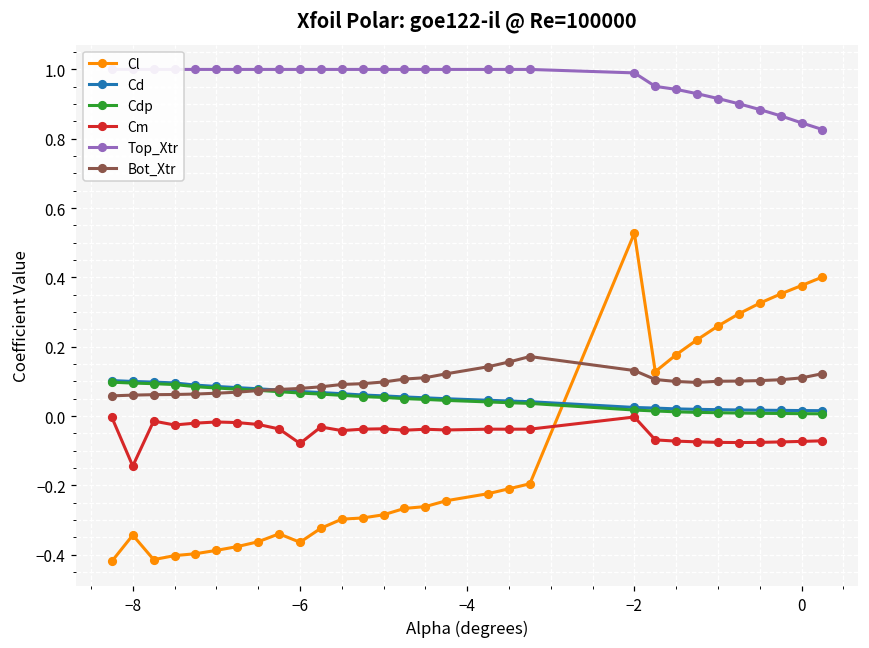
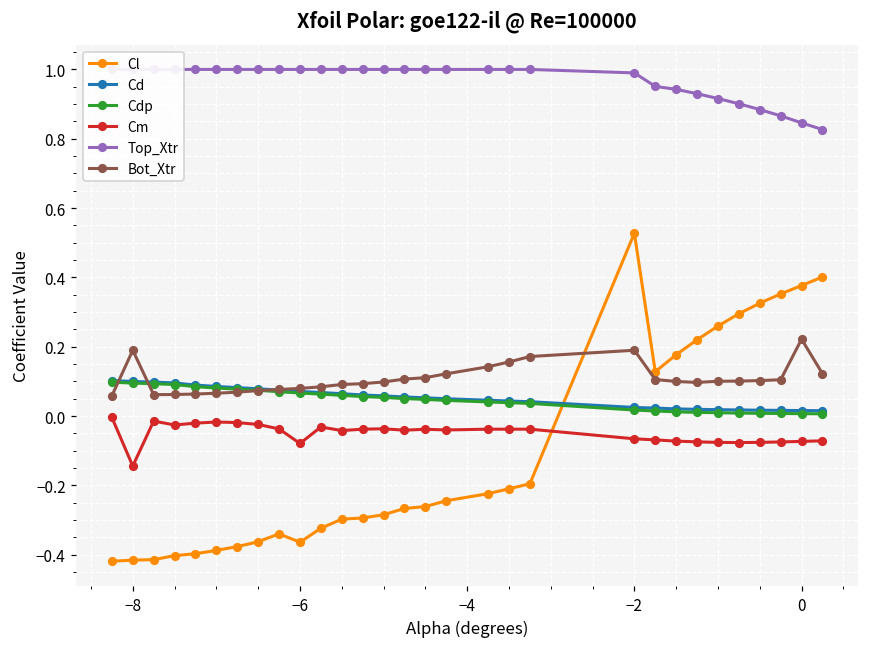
Cl, −8: -0.34 -> -0.42
Bot_Xtr, −8: 0.06 -> 0.19
Cm, −2: 0.00 -> -0.07
Bot_Xtr, −2: 0.13 -> 0.19
Bot_Xtr, 0: 0.11 -> 0.22
